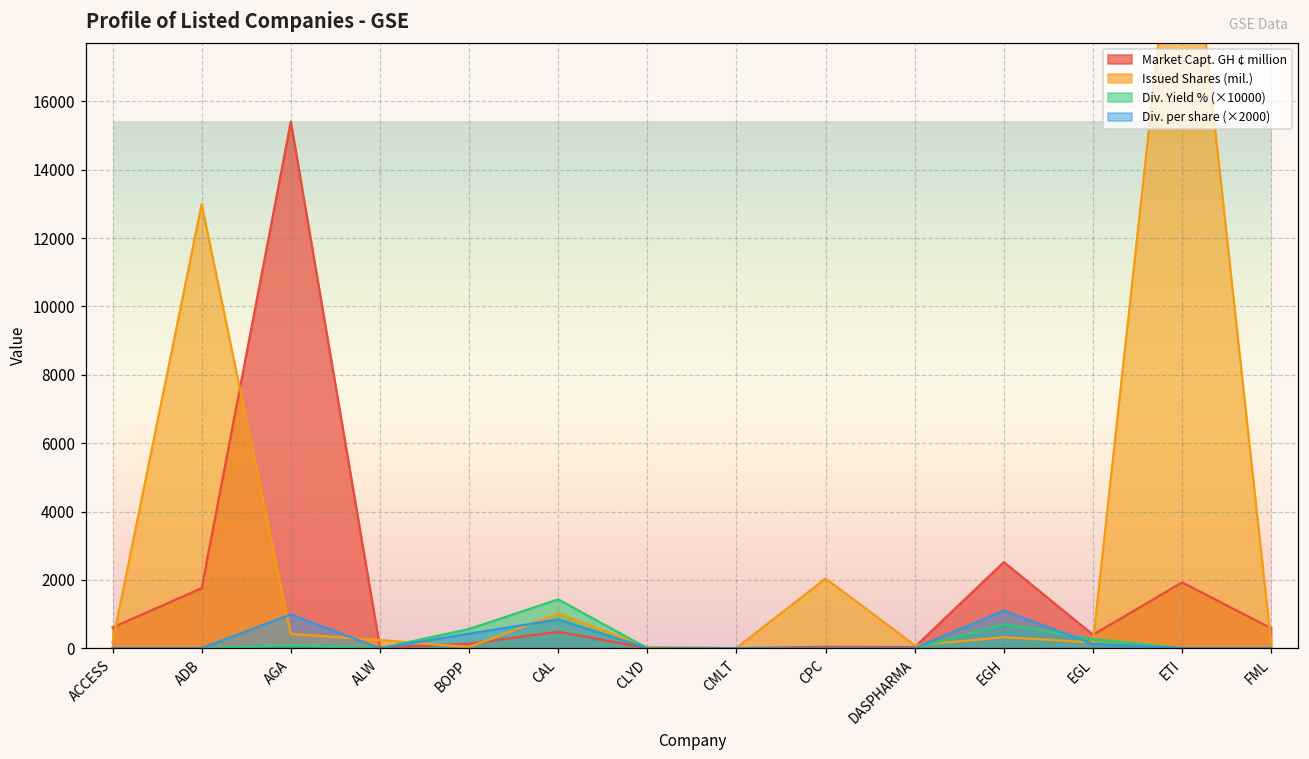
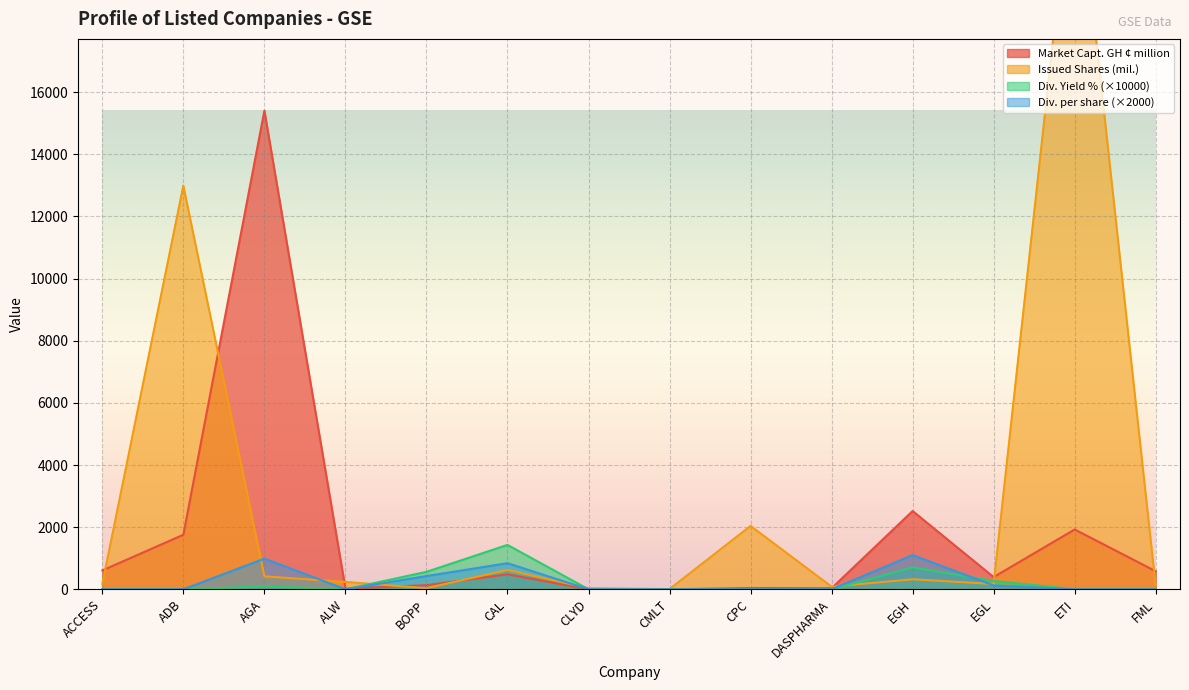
Issued Shares (mil.), CAL: 1000 -> 600
